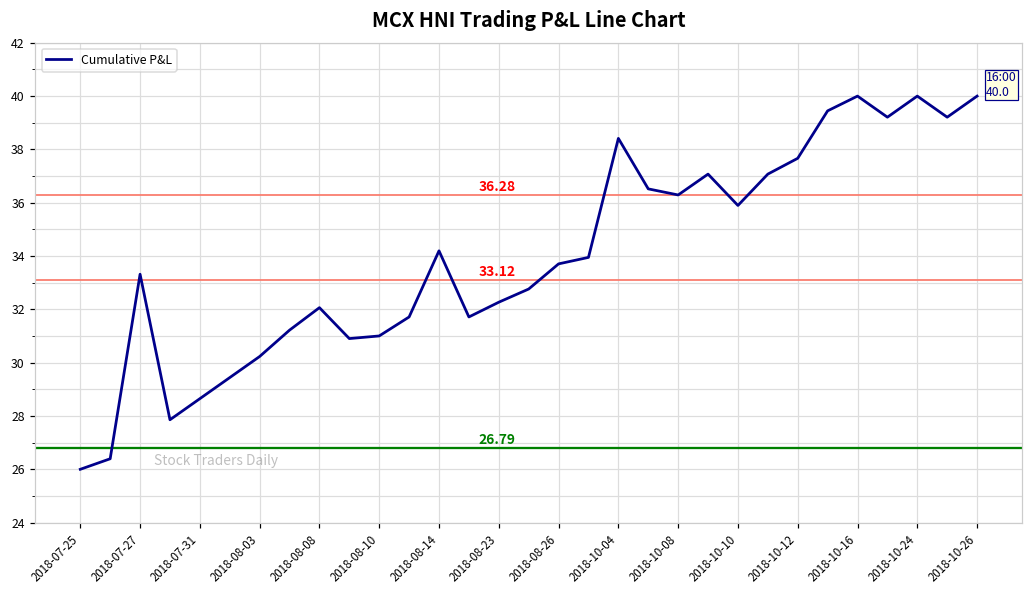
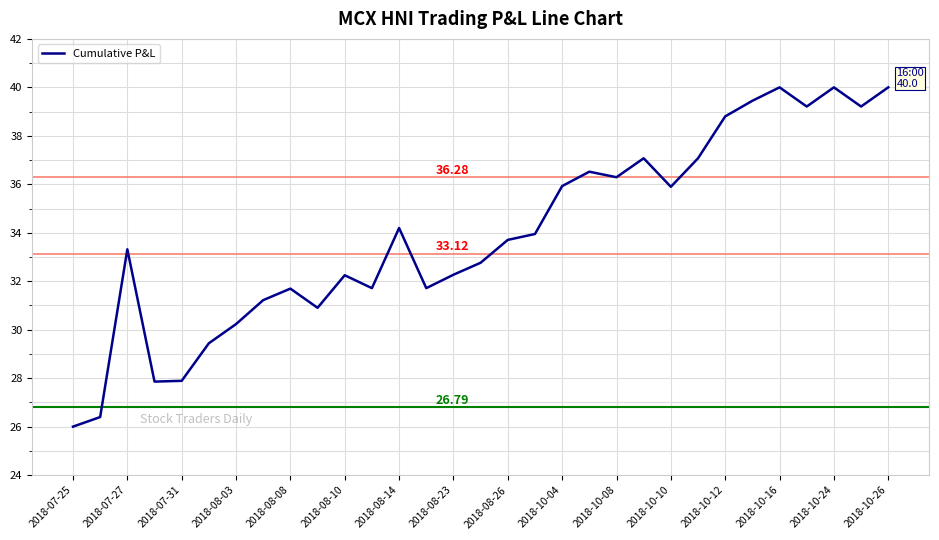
2018-07-31: 28.6 -> 27.9
2018-08-08: 32.1 -> 31.7
2018-08-10: 31.0 -> 32.2
2018-10-04: 38.4 -> 35.9
2018-10-12: 37.7 -> 38.8
